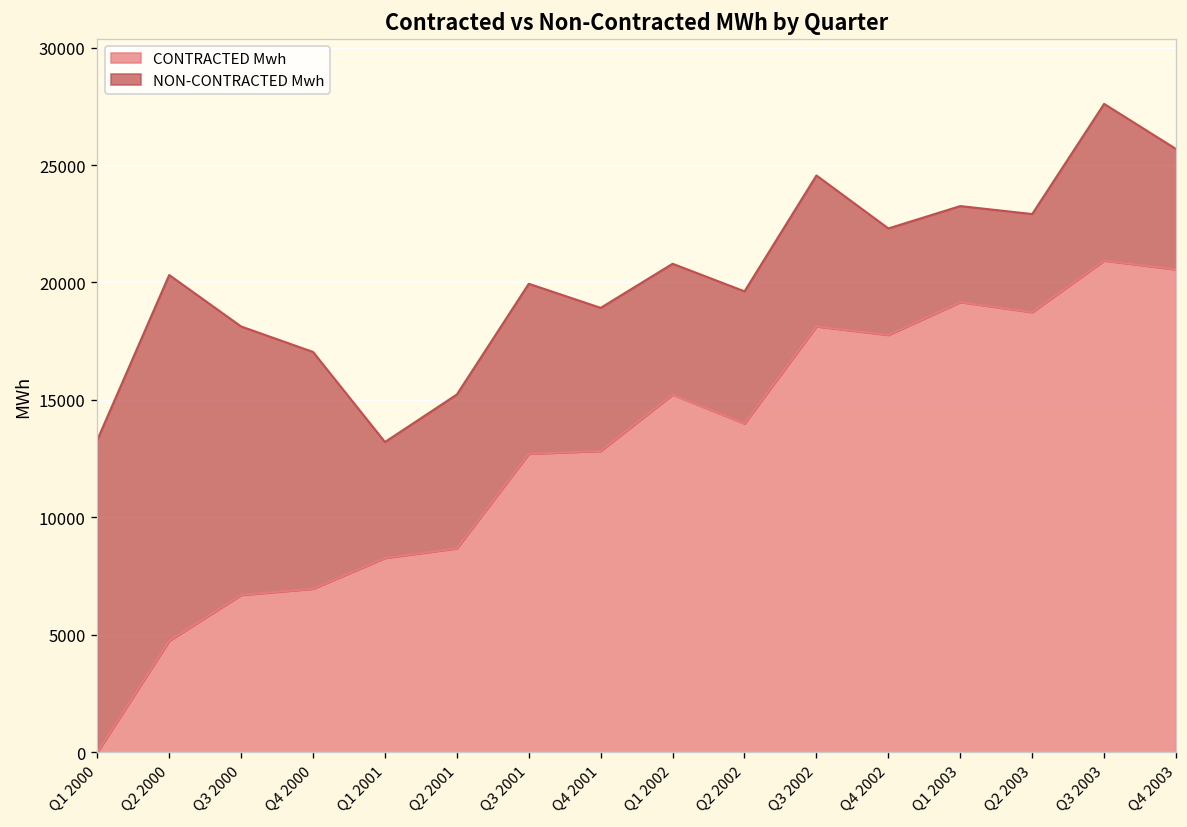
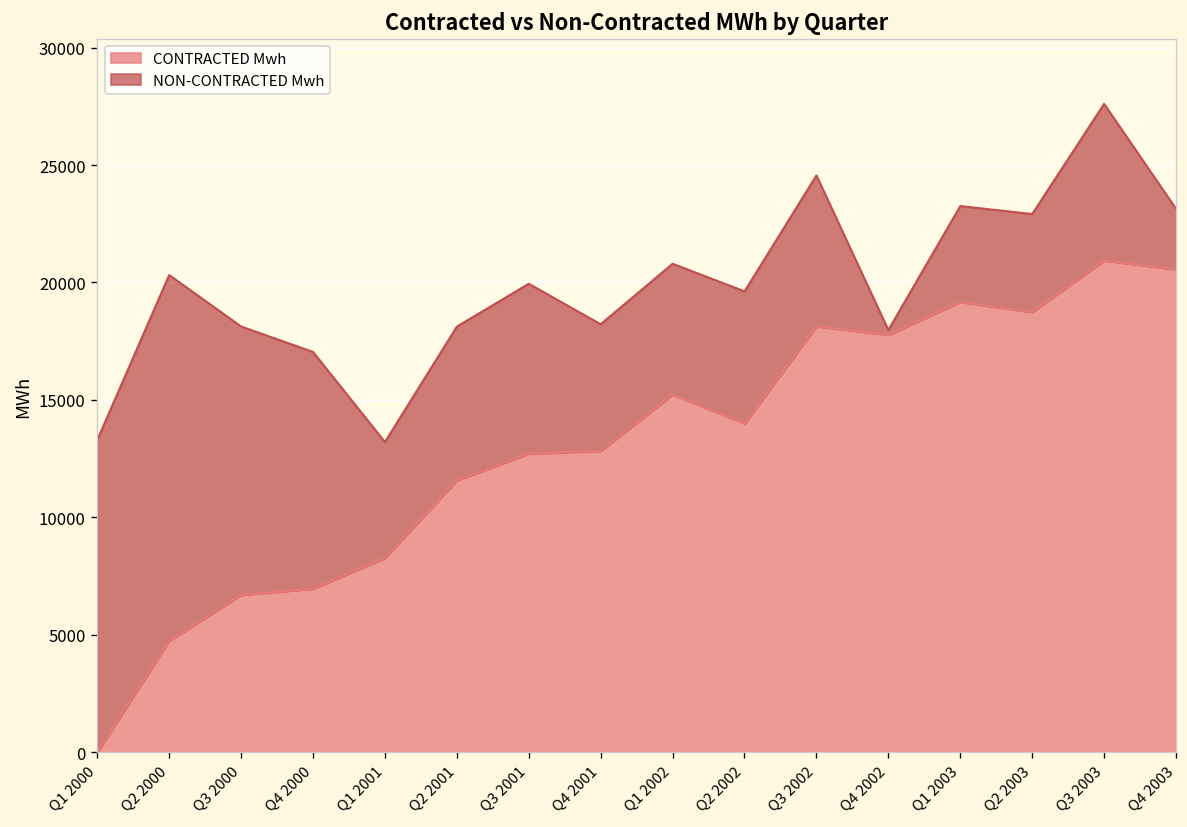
CONTRACTED Mwh, Q2 2001: 8700 -> 11600
NON-CONTRACTED Mwh, Q4 2001: 6100 -> 5400
NON-CONTRACTED Mwh, Q4 2002: 4500 -> 200
NON-CONTRACTED Mwh, Q4 2003: 5100 -> 2600
